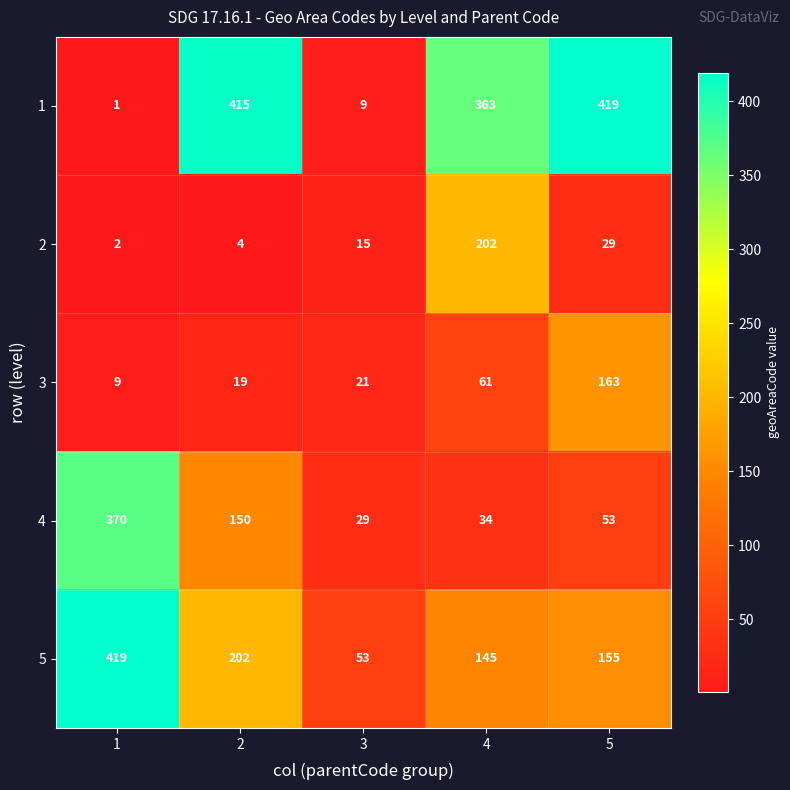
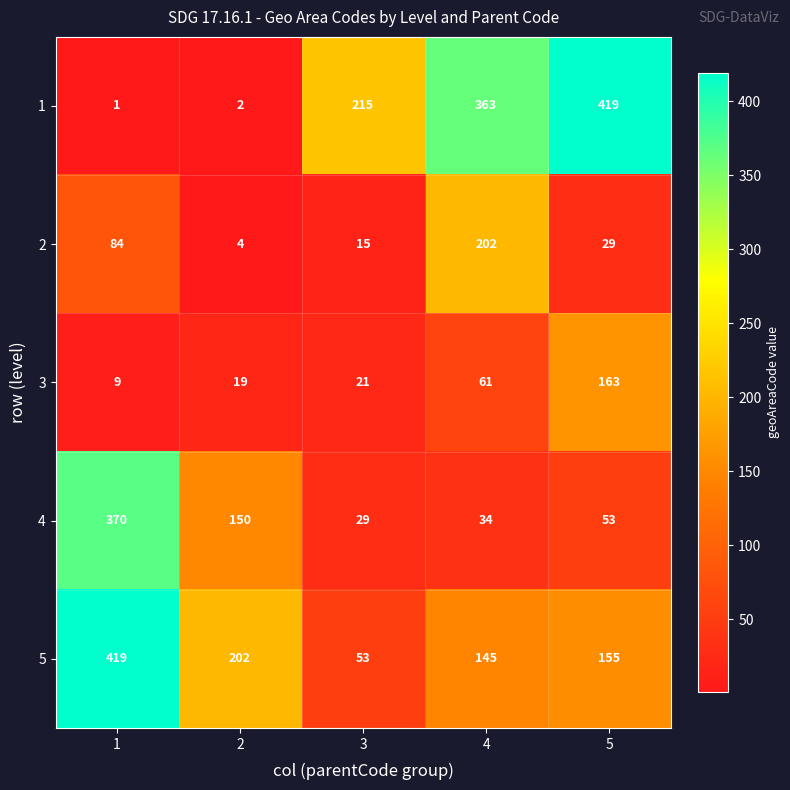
1, 2: 415 -> 2
1, 3: 9 -> 215
2, 1: 2 -> 84
